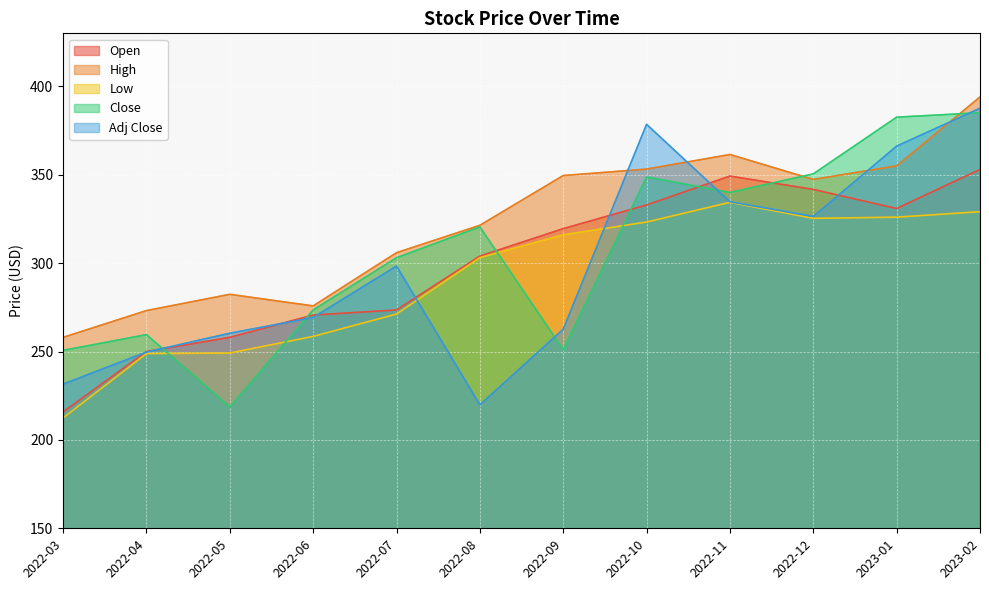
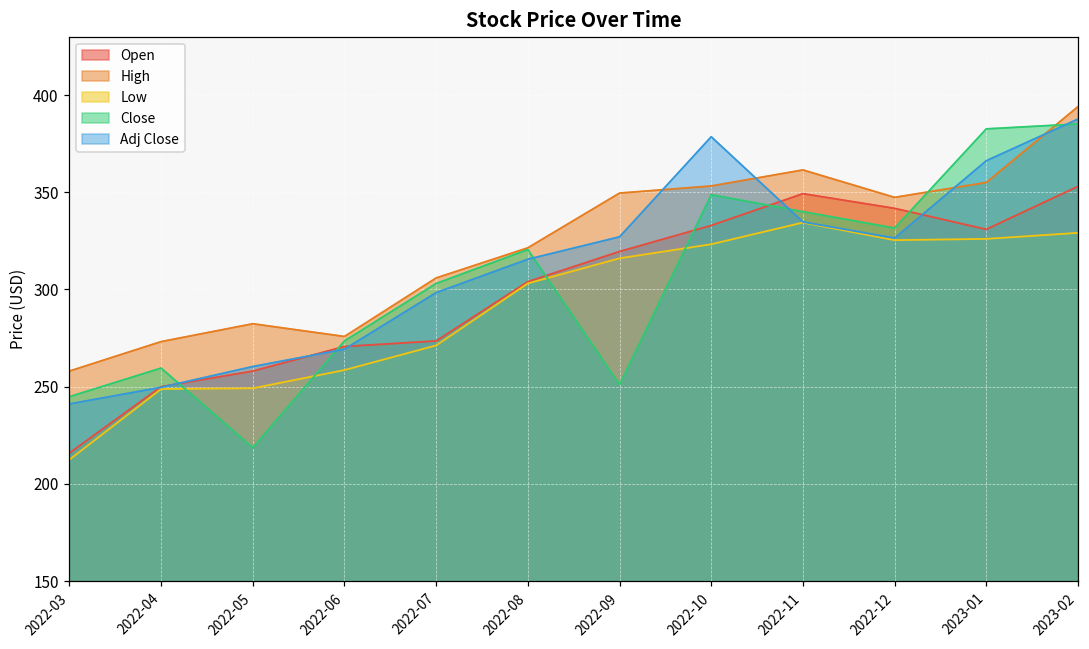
Close, 2022-03: 251 -> 245
Adj Close, 2022-03: 232 -> 241
Adj Close, 2022-08: 220 -> 316
Adj Close, 2022-09: 263 -> 327
Close, 2022-12: 350 -> 332
